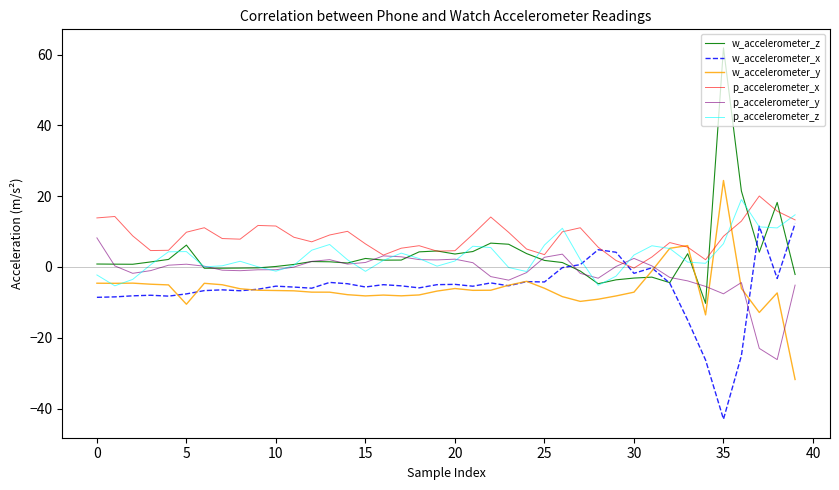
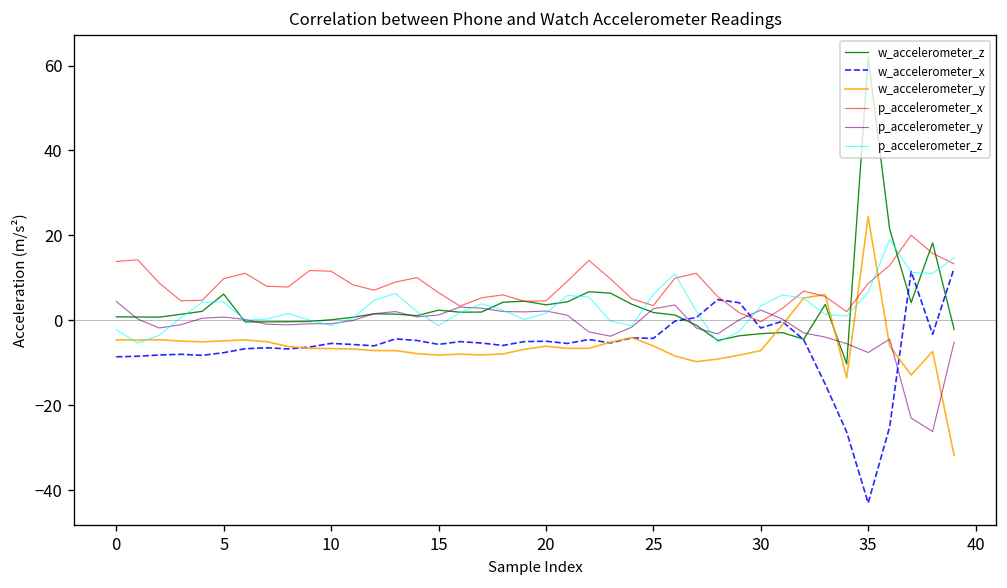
p_accelerometer_y, 0: 8 -> 4
w_accelerometer_y, 5: -11 -> -5
